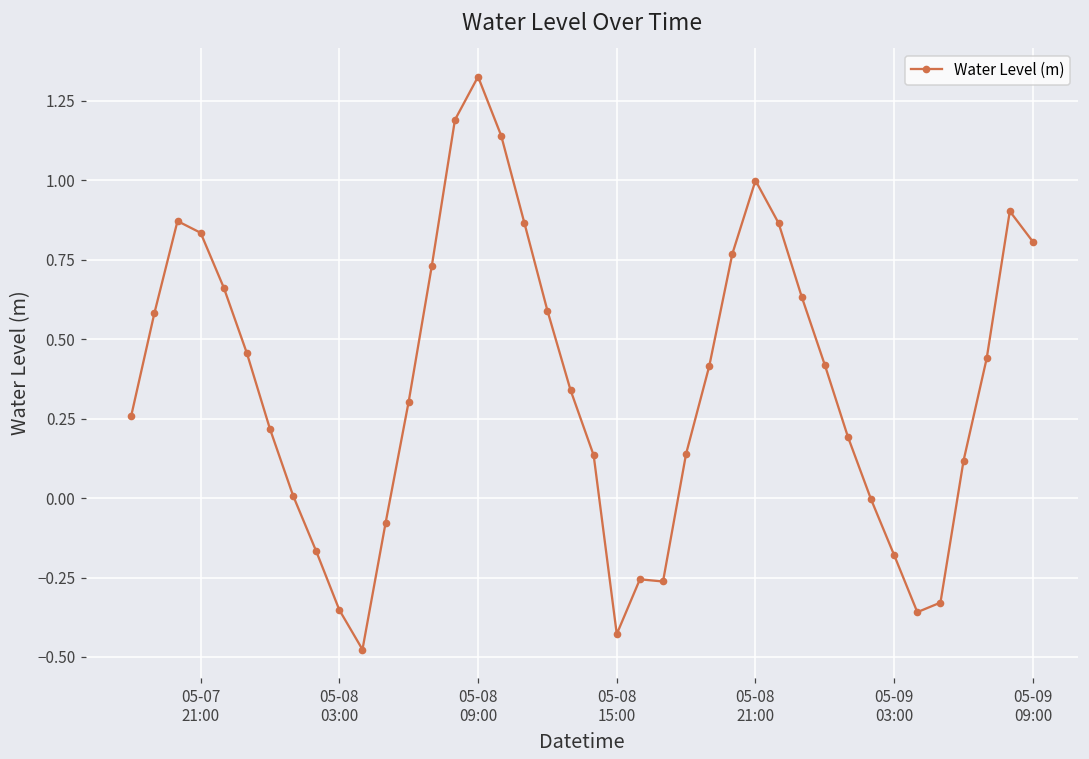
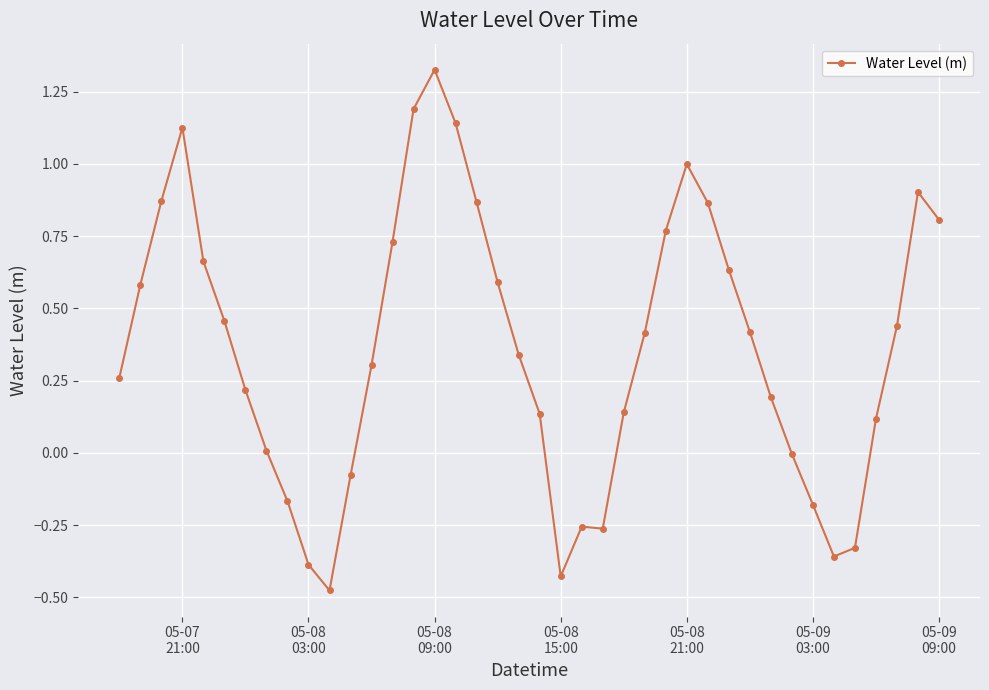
05-07 21:00: 0.83 -> 1.13
05-08 03:00: -0.35 -> -0.39
